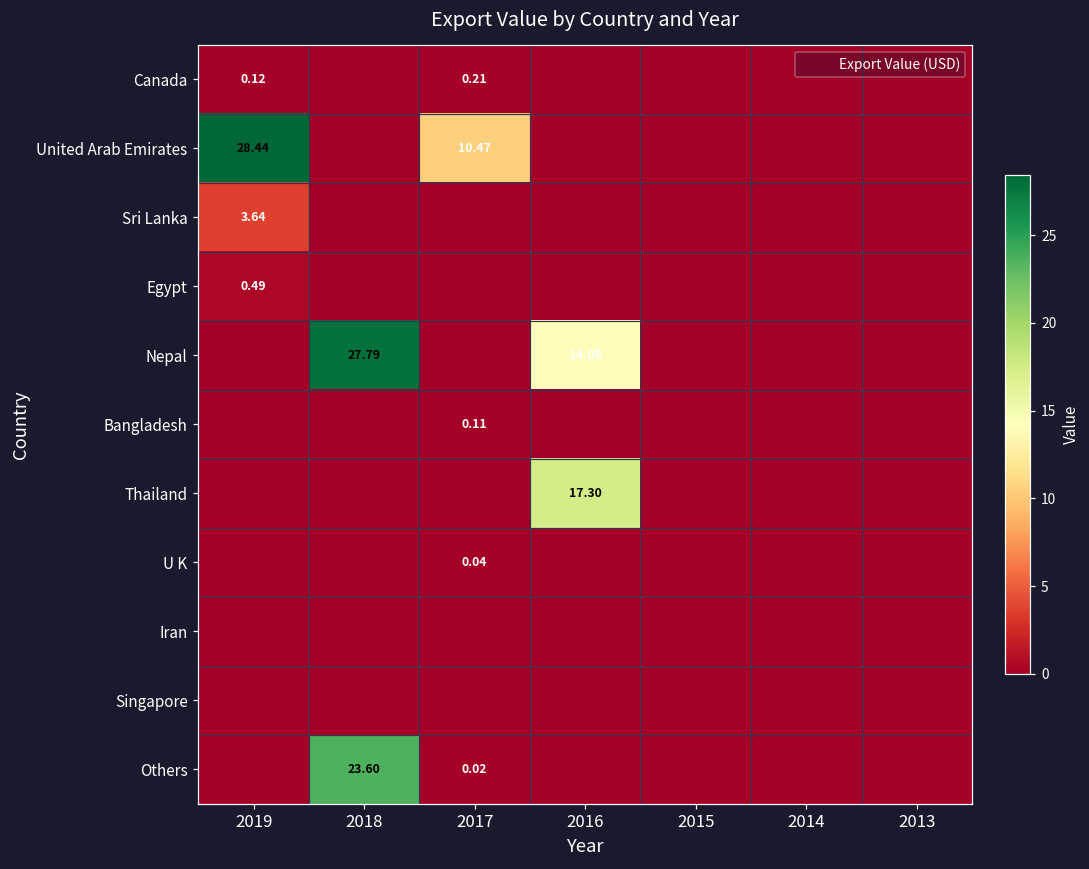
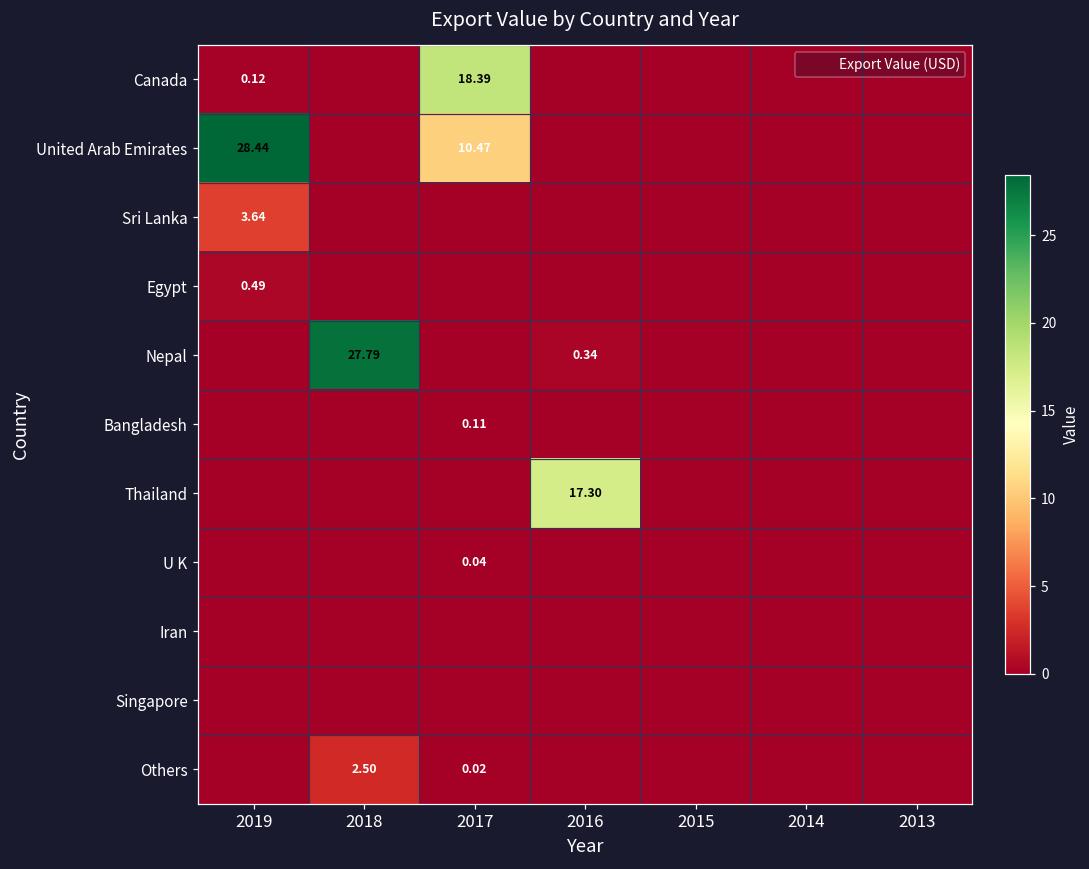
Canada, 2017: 0.21 -> 18.39
Nepal, 2016: 14.08 -> 0.34
Others, 2018: 23.60 -> 2.50
